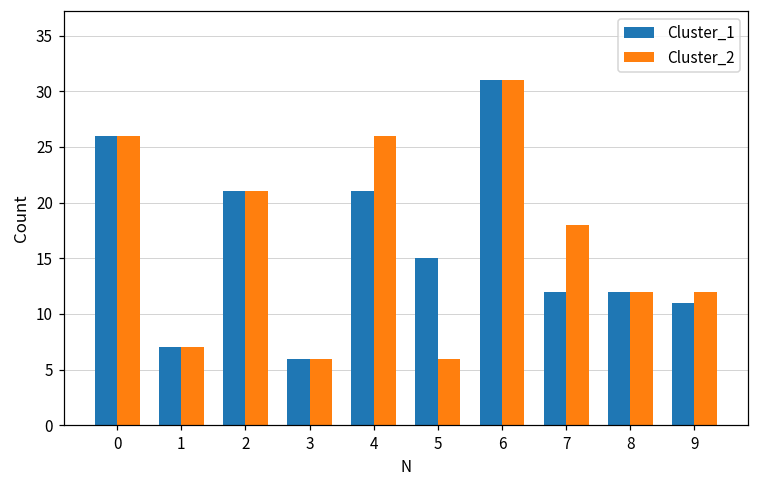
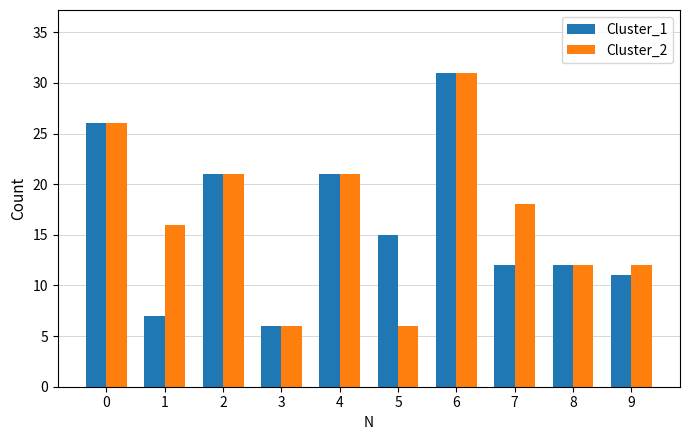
Cluster_2, 1: 7 -> 16
Cluster_2, 4: 26 -> 21
